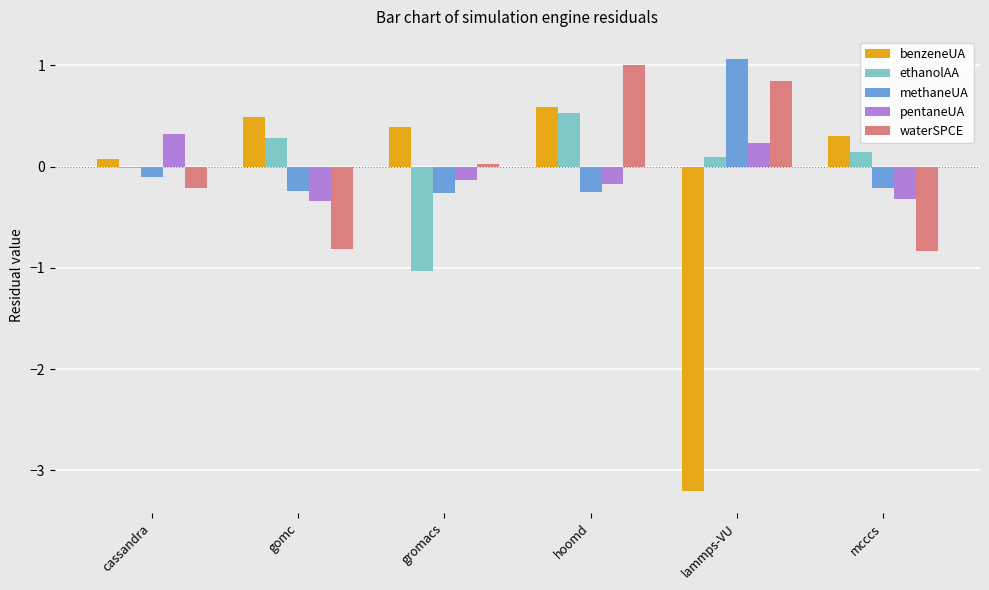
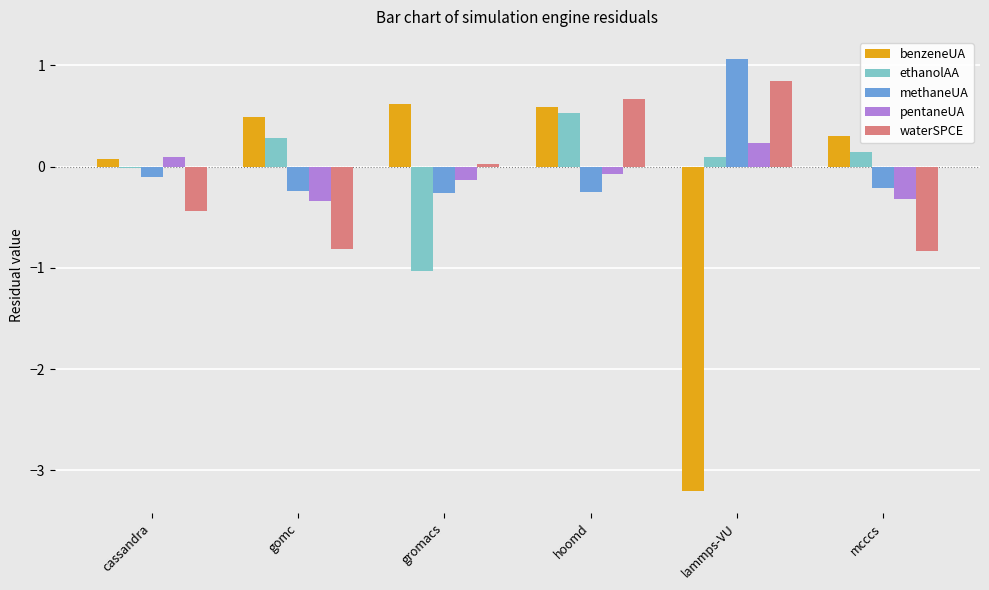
pentaneUA, cassandra: 0.33 -> 0.09
waterSPCE, cassandra: -0.22 -> -0.44
benzeneUA, gromacs: 0.39 -> 0.62
pentaneUA, hoomd: -0.17 -> -0.08
waterSPCE, hoomd: 1.00 -> 0.66
